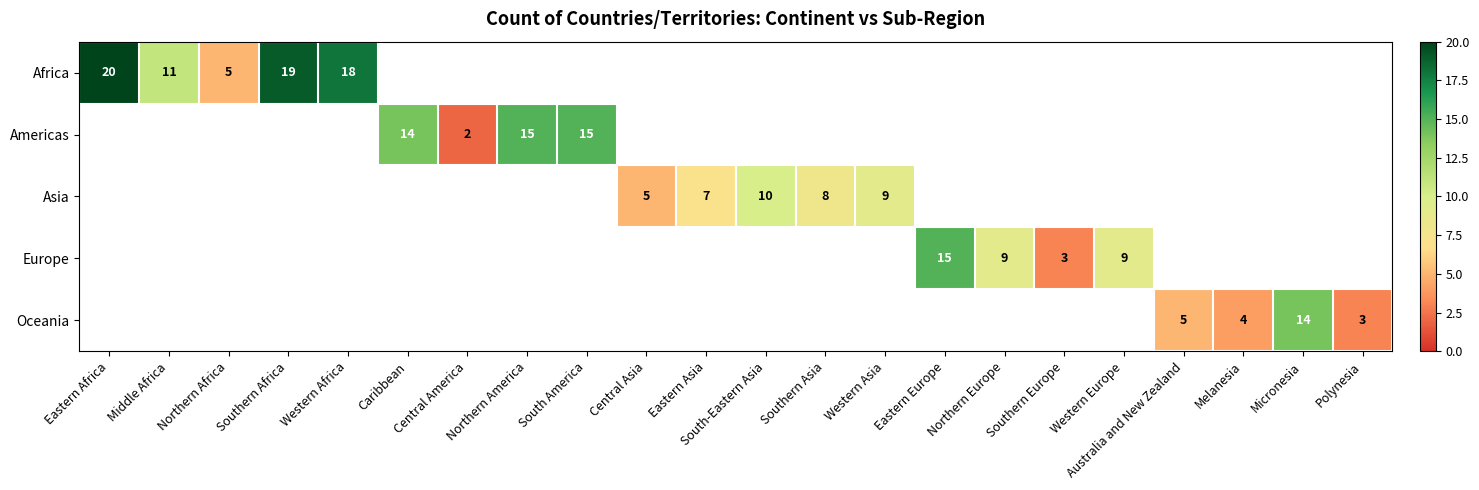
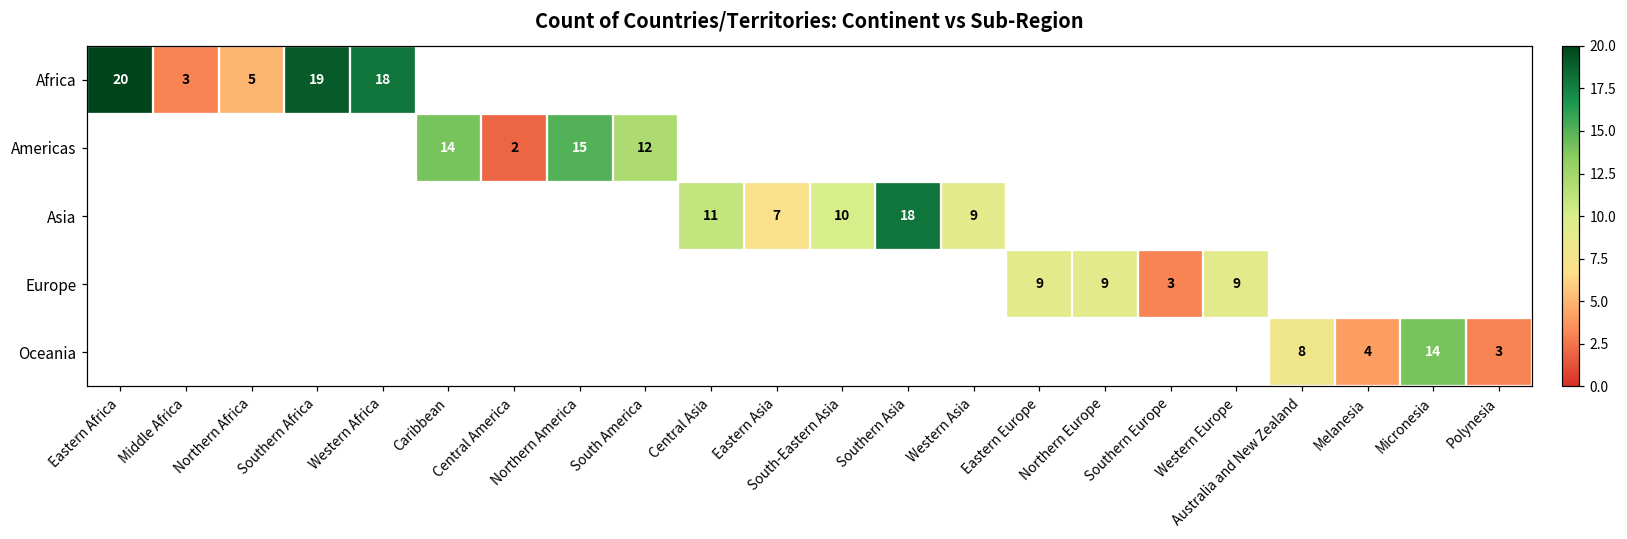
Africa, Middle Africa: 11 -> 3
Americas, South America: 15 -> 12
Asia, Central Asia: 5 -> 11
Asia, Southern Asia: 8 -> 18
Europe, Eastern Europe: 15 -> 9
Oceania, Australia and New Zealand: 5 -> 8
